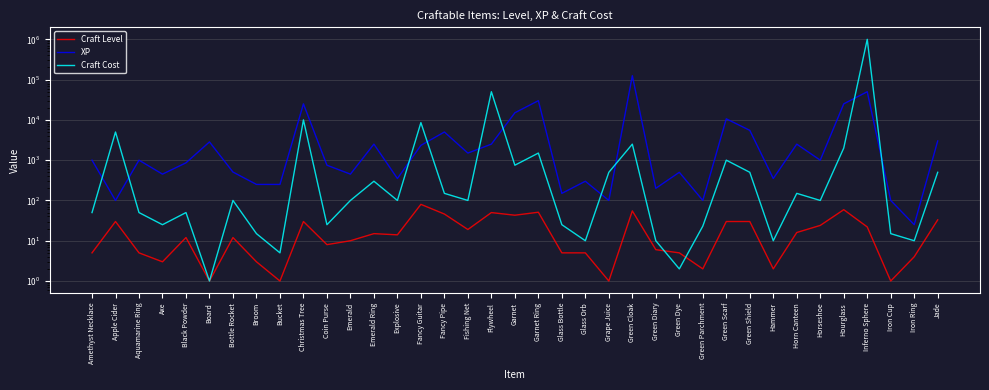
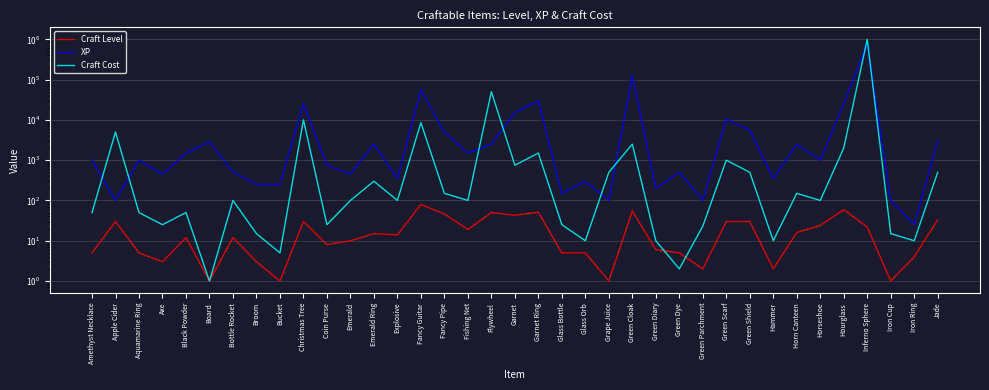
XP, Black Powder: 900 -> 1500
XP, Fancy Guitar: 2000 -> 60000
XP, Inferno Sphere: 50000 -> 800000
